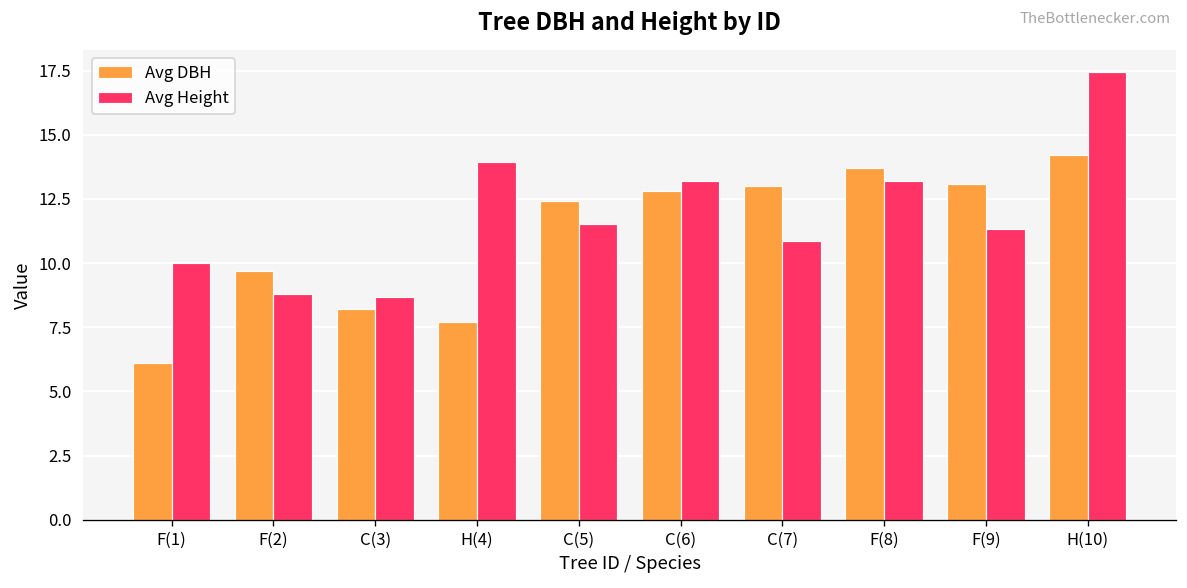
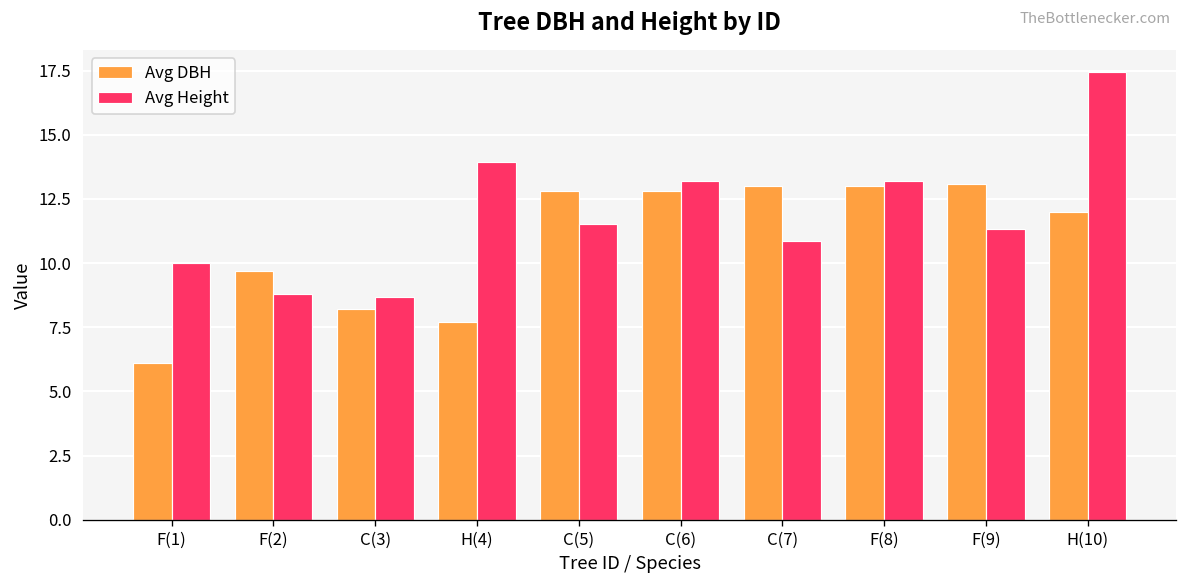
Avg DBH, C(5): 12.4 -> 12.8
Avg DBH, F(8): 13.7 -> 13.0
Avg DBH, H(10): 14.2 -> 12.0
